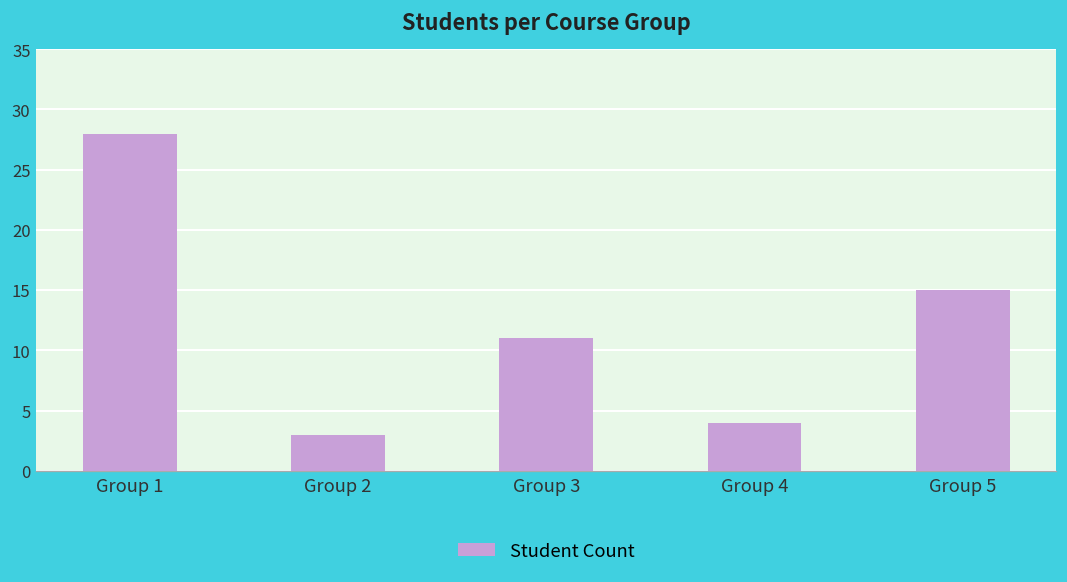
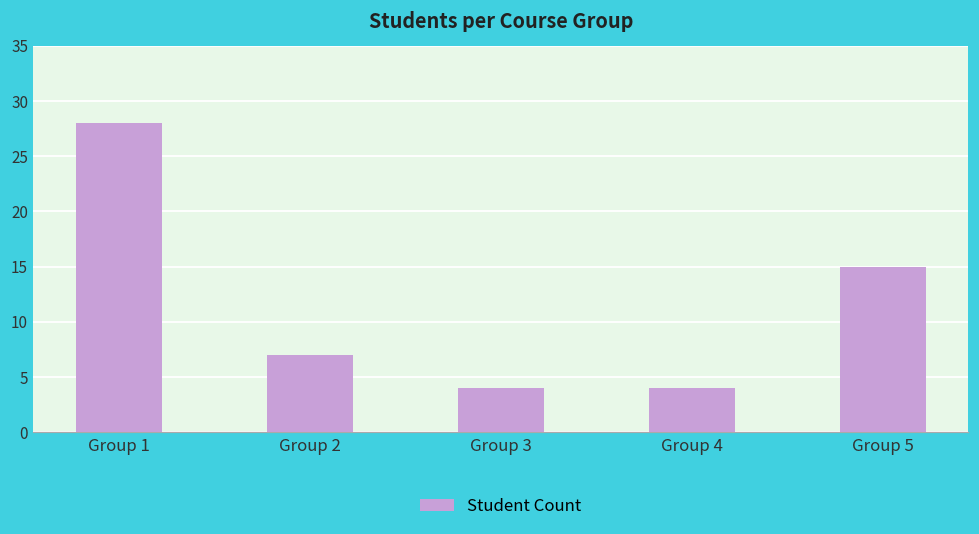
Group 2: 3 -> 7
Group 3: 11 -> 4
